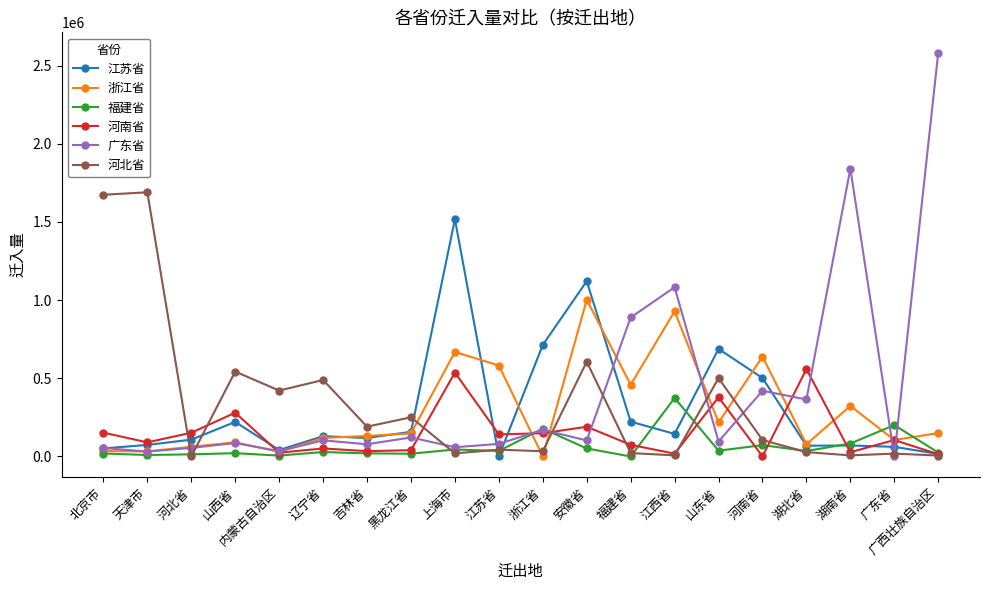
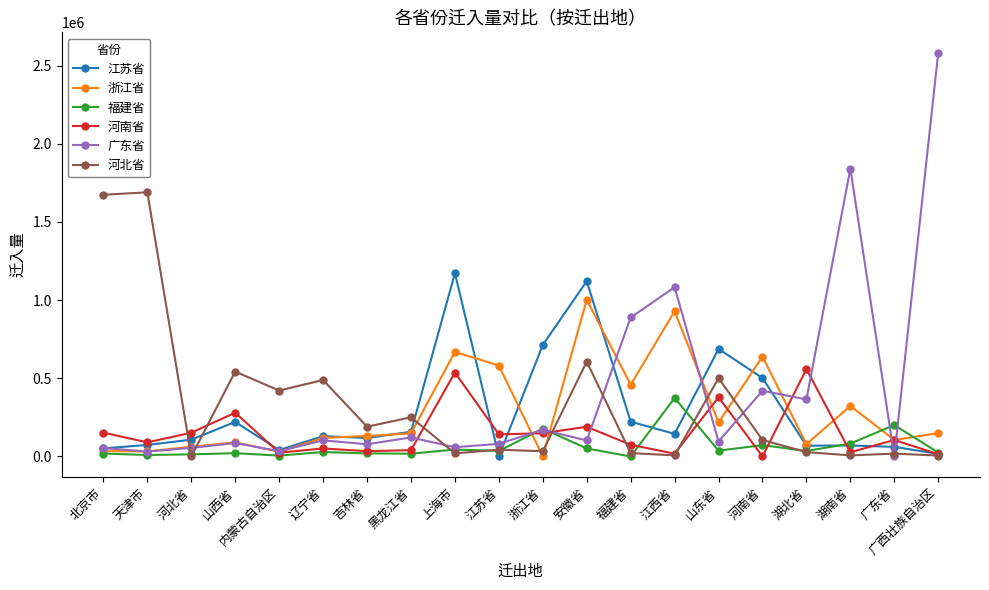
江苏省, 上海市: 1520000 -> 1170000
